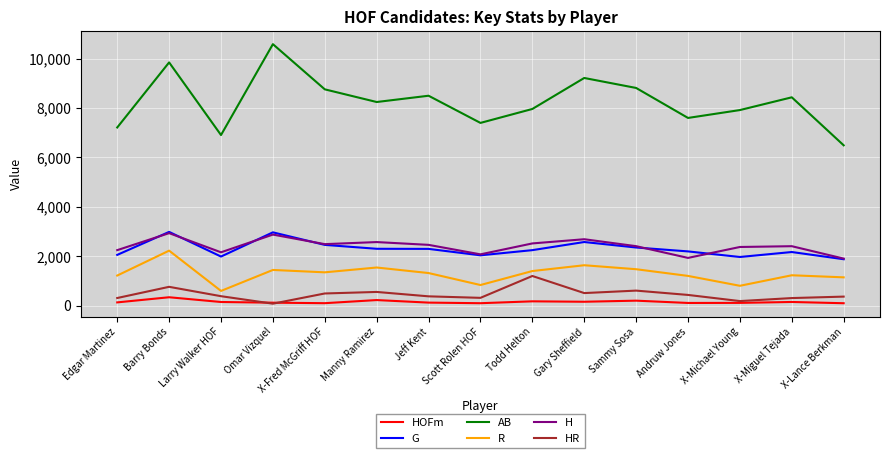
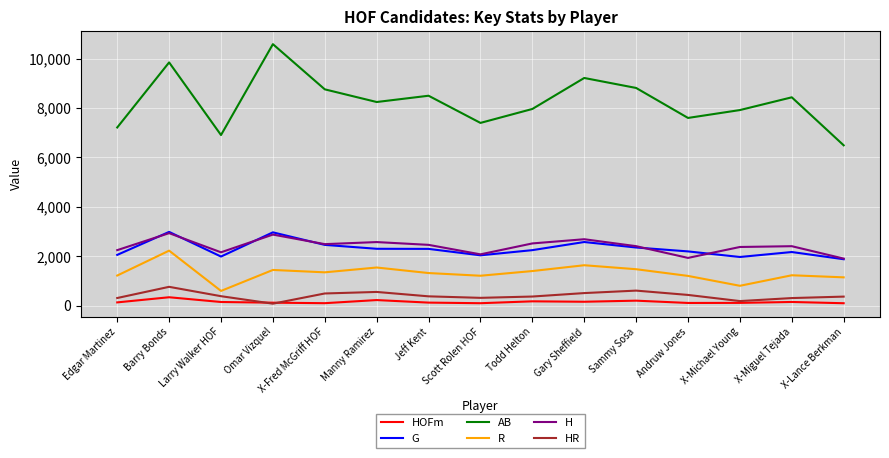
R, Scott Rolen HOF: 800 -> 1,200
HR, Todd Helton: 1,200 -> 400
